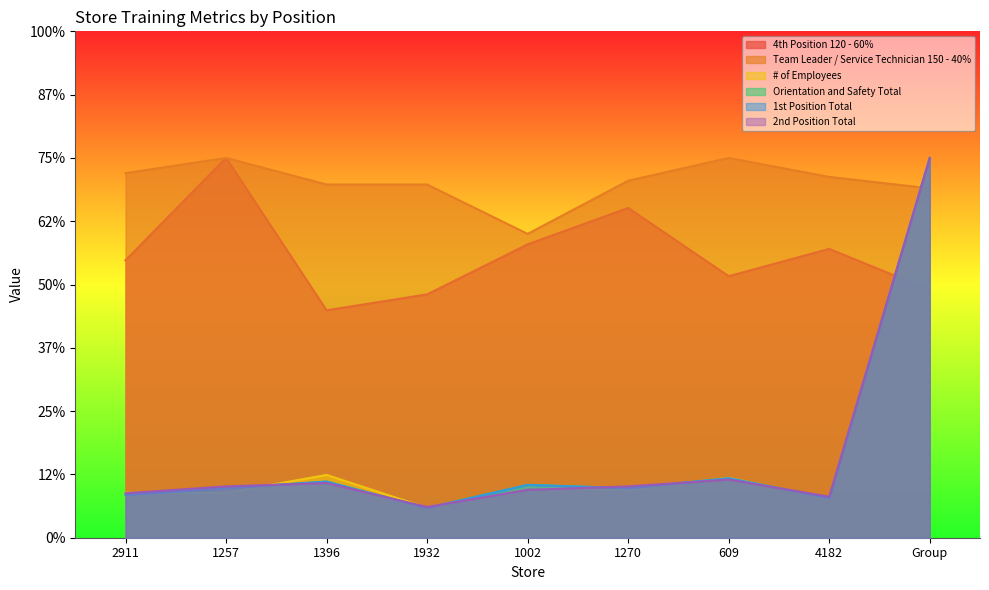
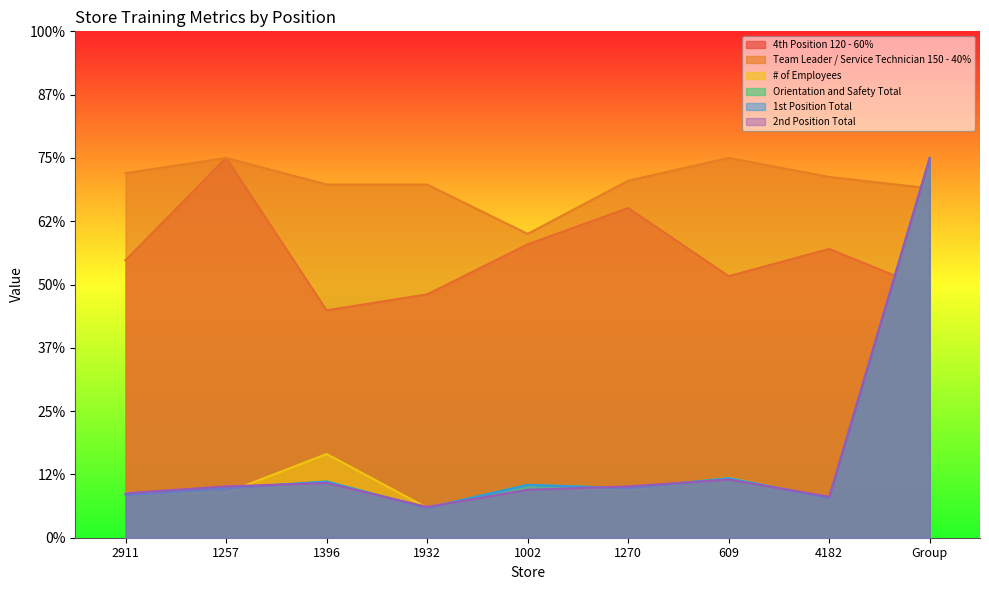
# of Employees, 1396: 12% -> 17%
